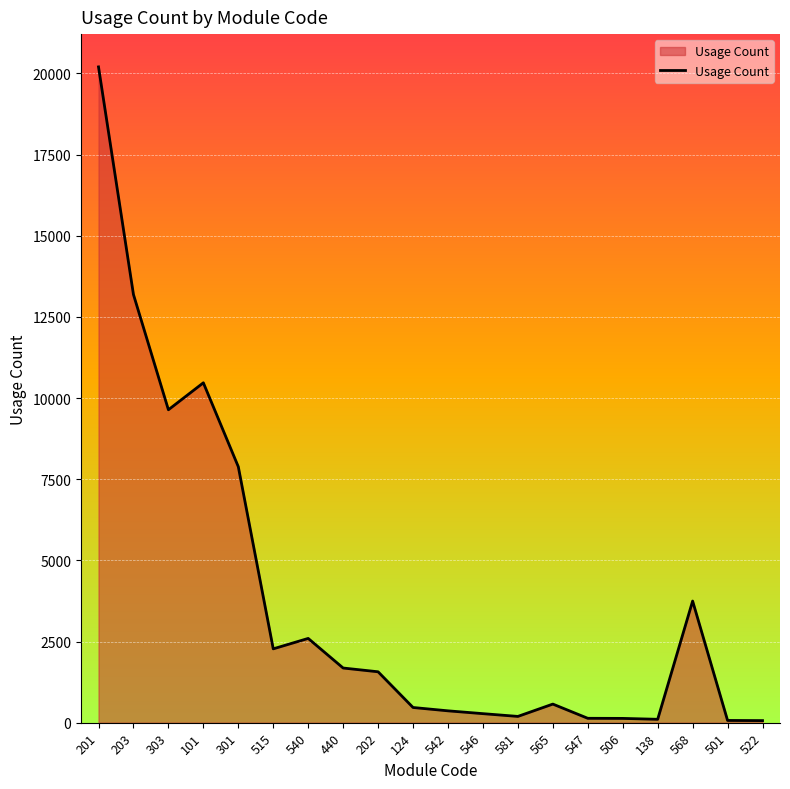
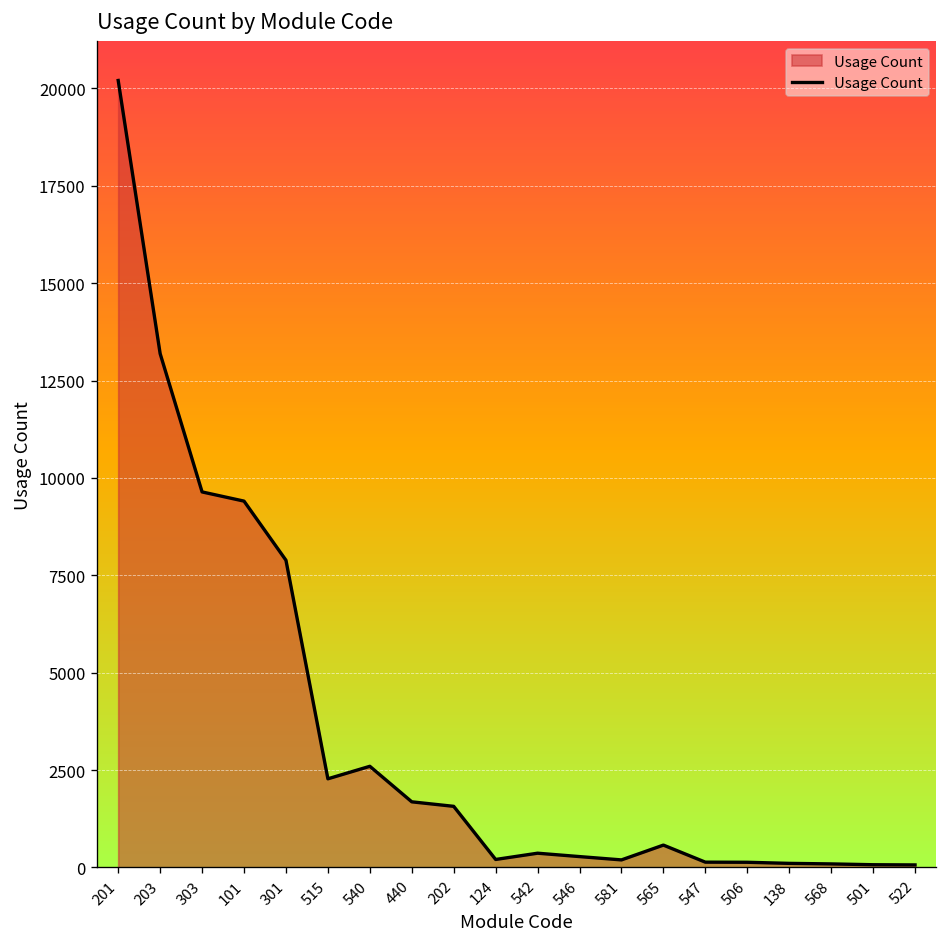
101: 10500 -> 9400
124: 500 -> 200
568: 3700 -> 100
